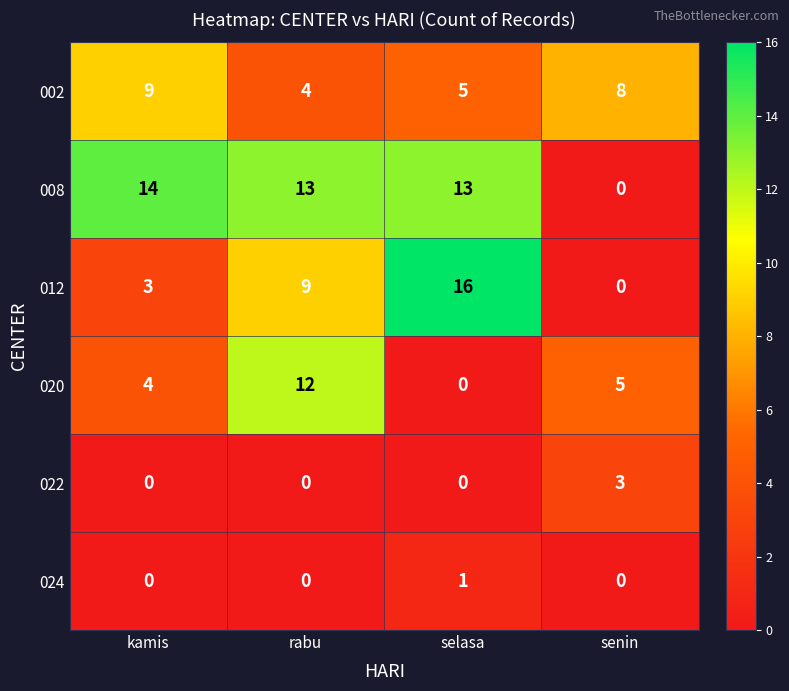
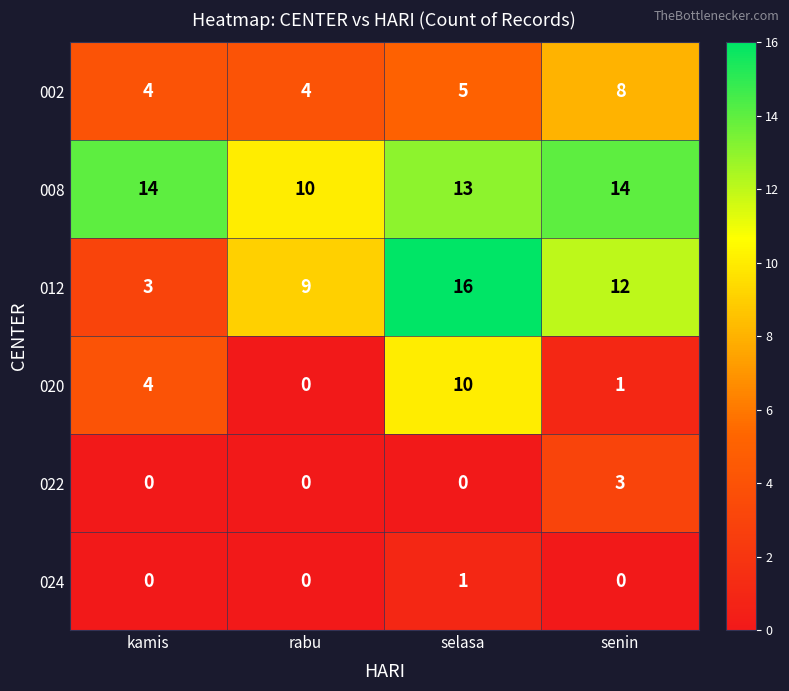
002, kamis: 9 -> 4
008, rabu: 13 -> 10
008, senin: 0 -> 14
012, senin: 0 -> 12
020, rabu: 12 -> 0
020, selasa: 0 -> 10
020, senin: 5 -> 1
